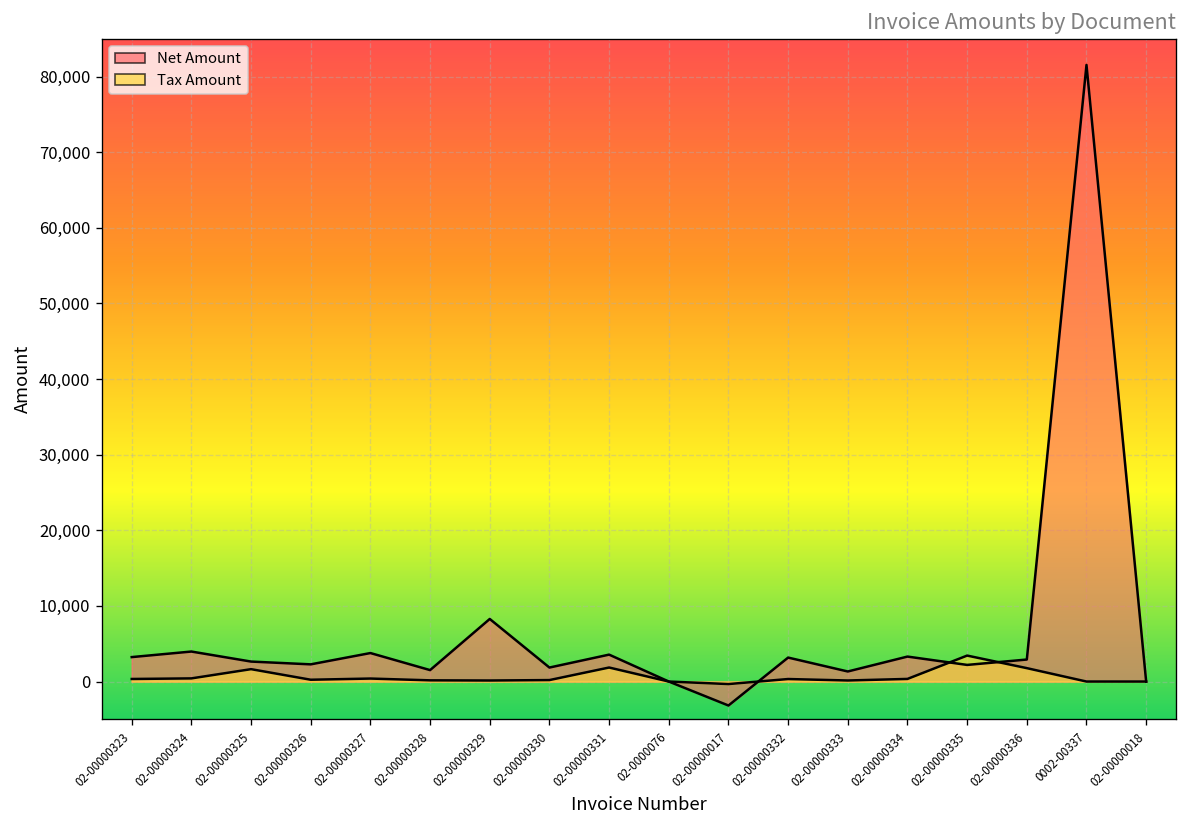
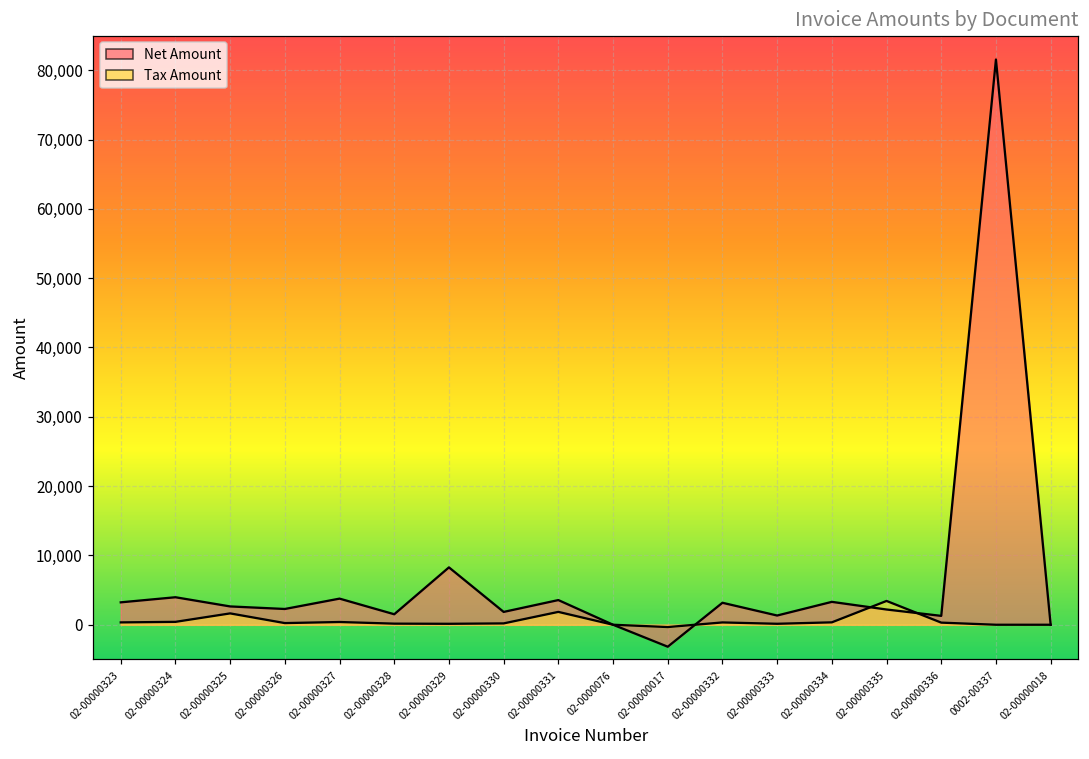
Net Amount, 02-00000336: 3,000 -> 1,000
Tax Amount, 02-00000336: 2,000 -> 0
